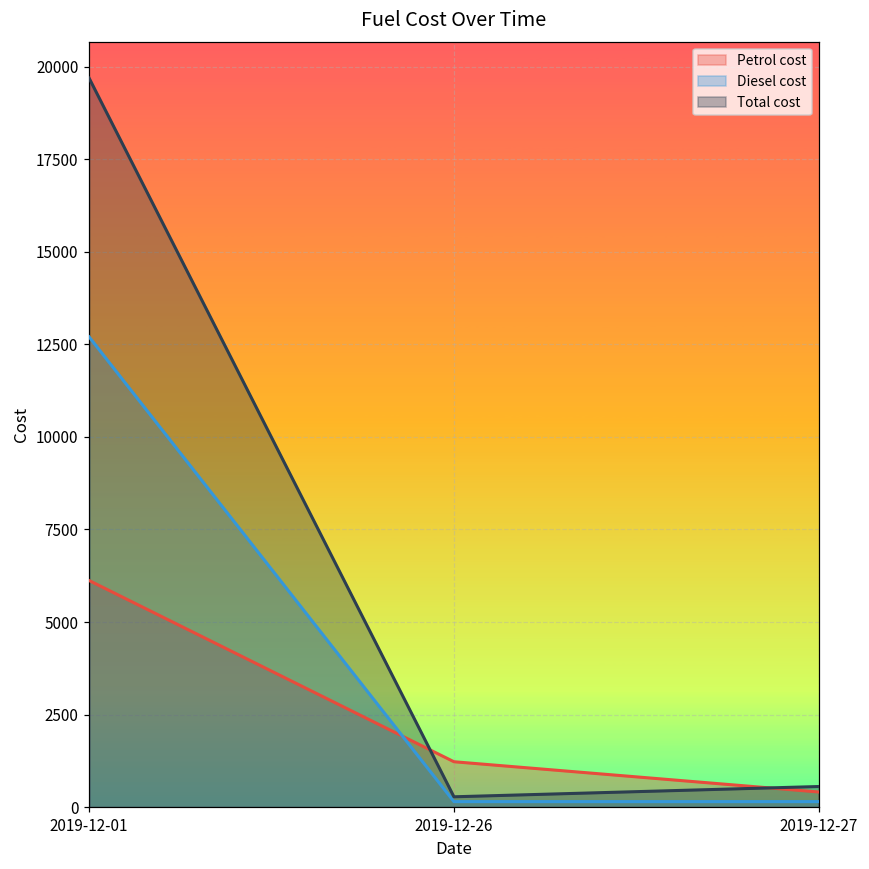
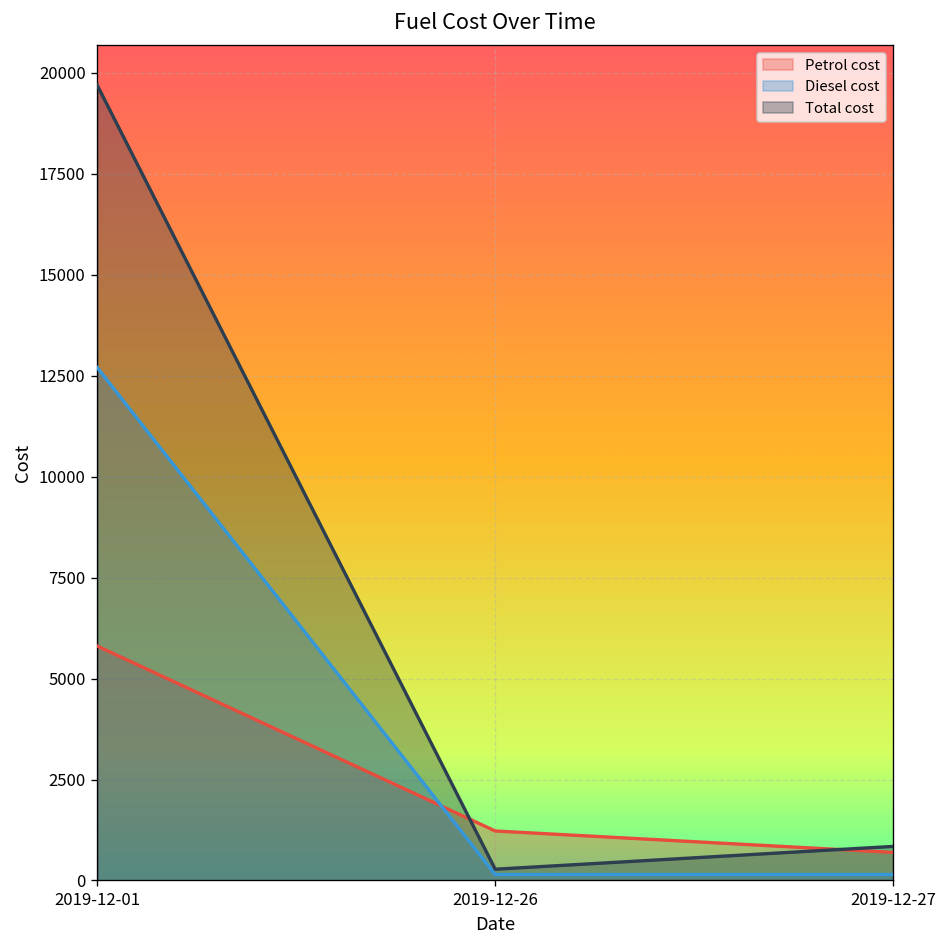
Petrol cost, 2019-12-01: 6100 -> 5800
Petrol cost, 2019-12-27: 400 -> 700
Total cost, 2019-12-27: 600 -> 800
